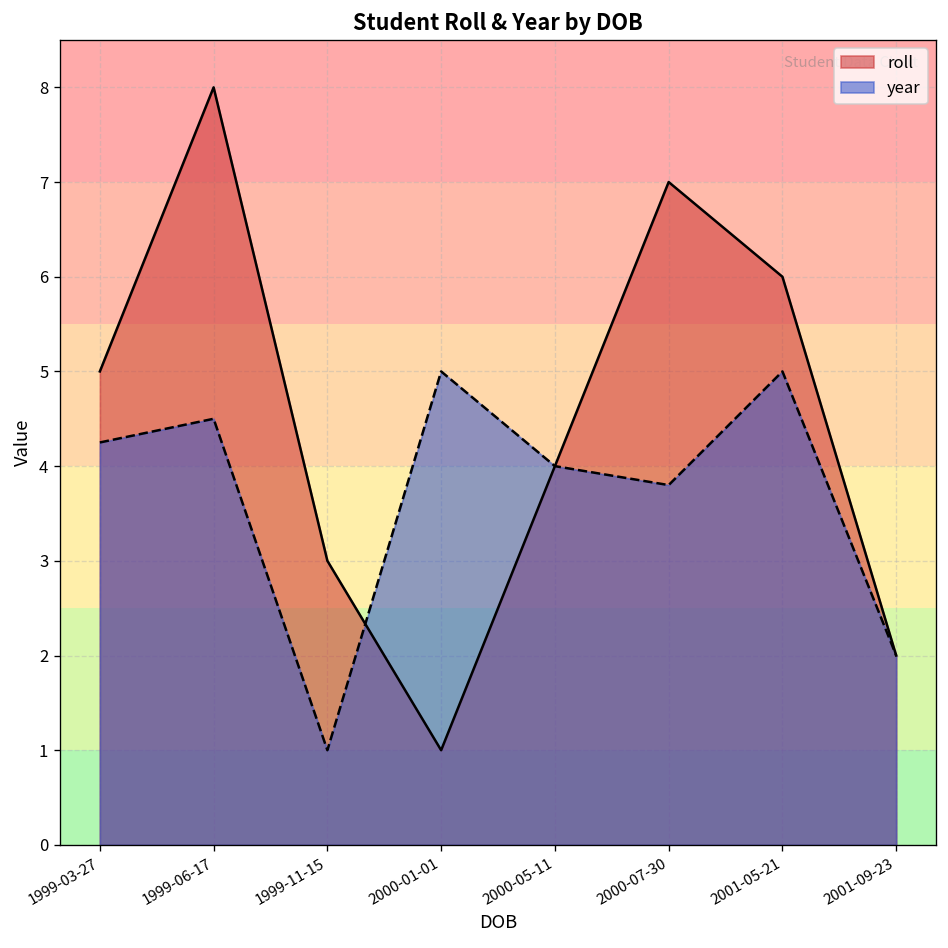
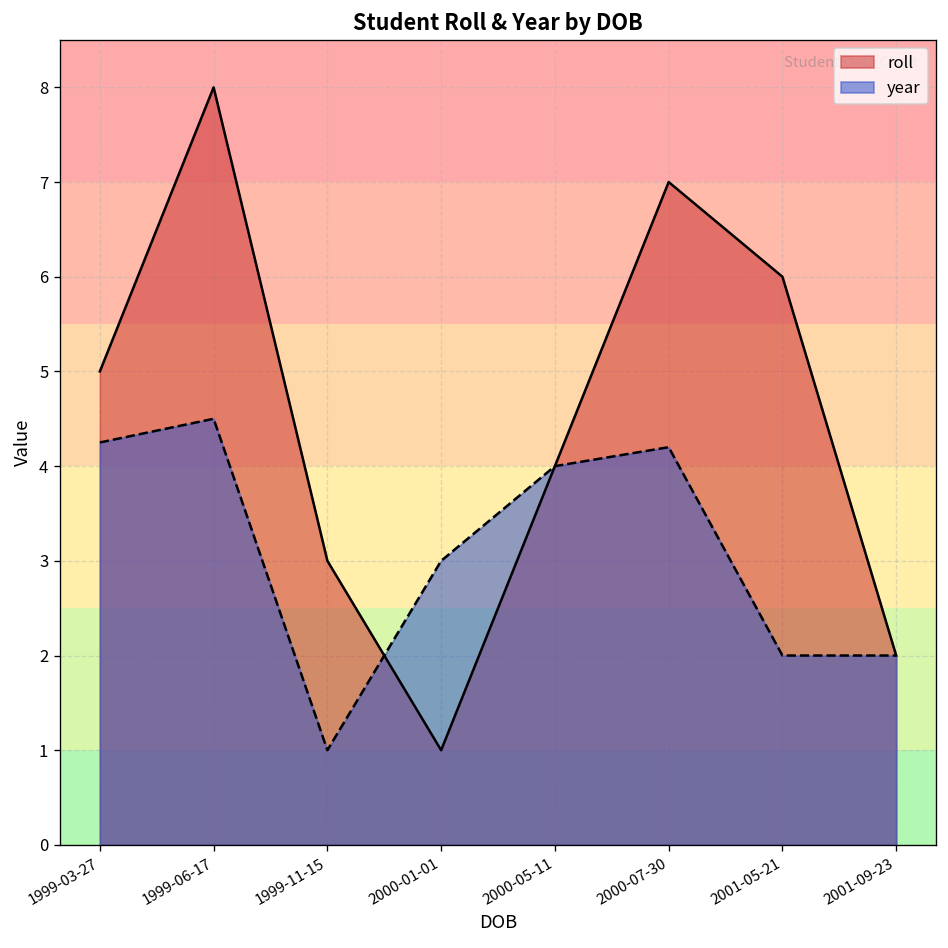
year, 2000-01-01: 5 -> 3
year, 2000-07-30: 3.8 -> 4.2
year, 2001-05-21: 5 -> 2
